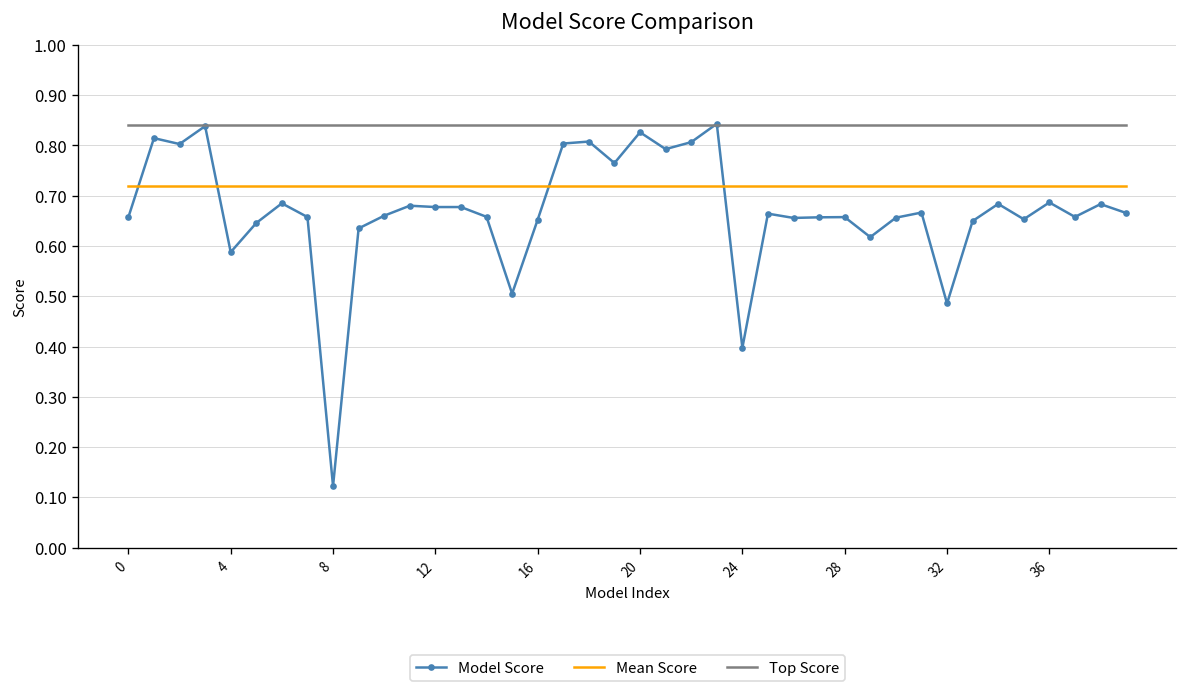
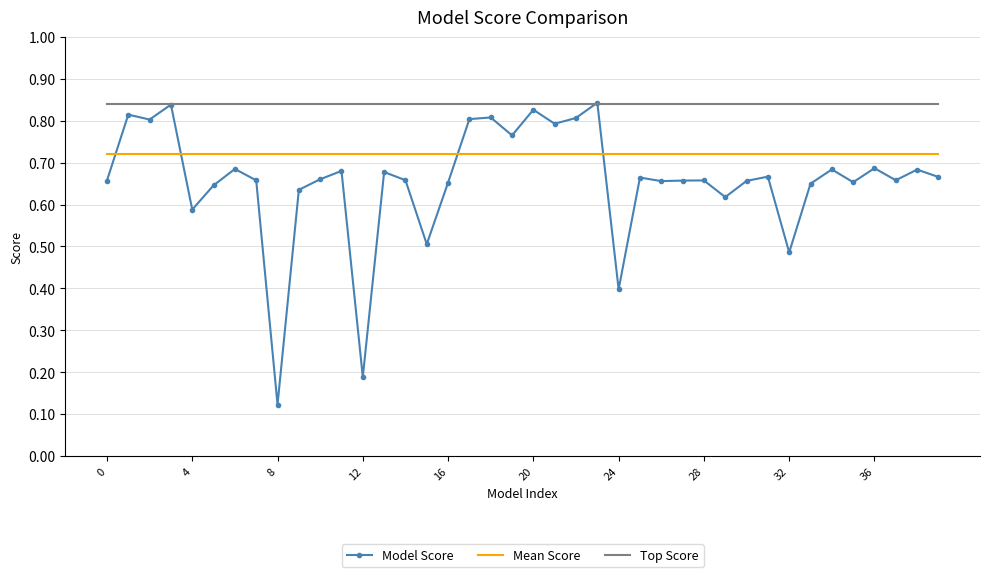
Model Score, 12: 0.68 -> 0.19
